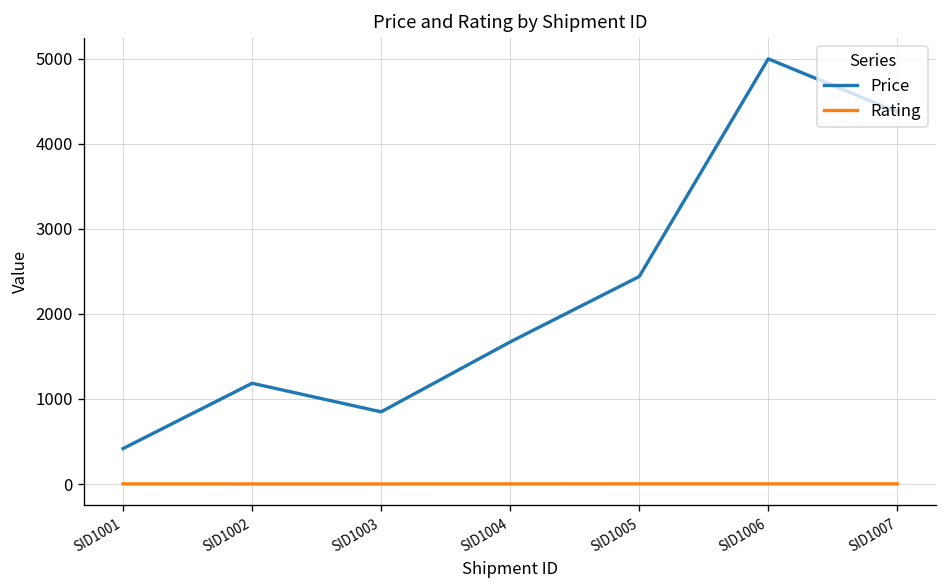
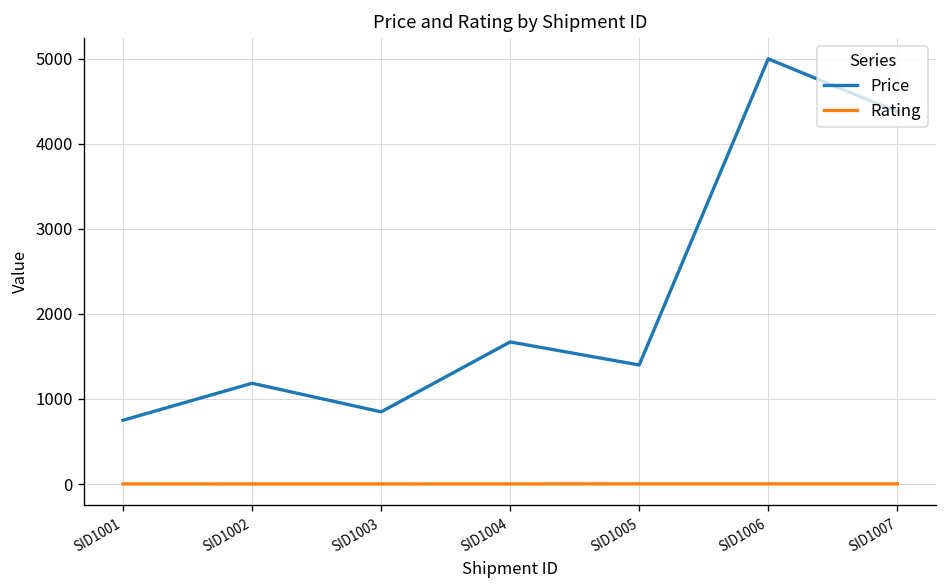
Price, SID1001: 400 -> 800
Price, SID1005: 2400 -> 1400
